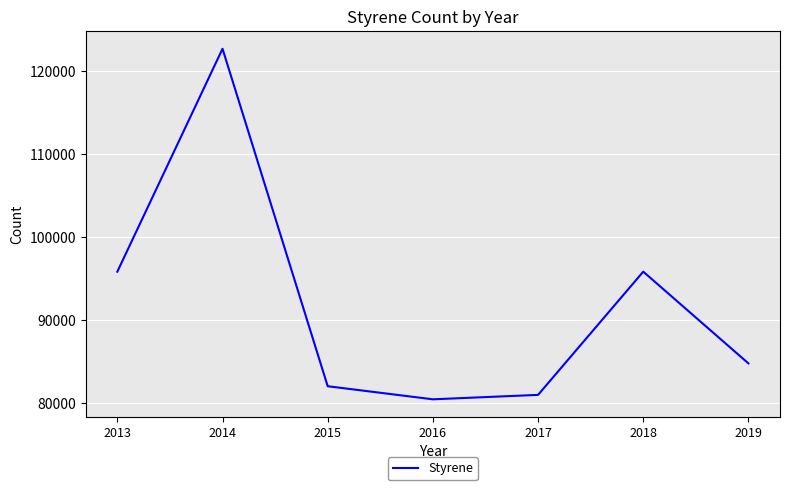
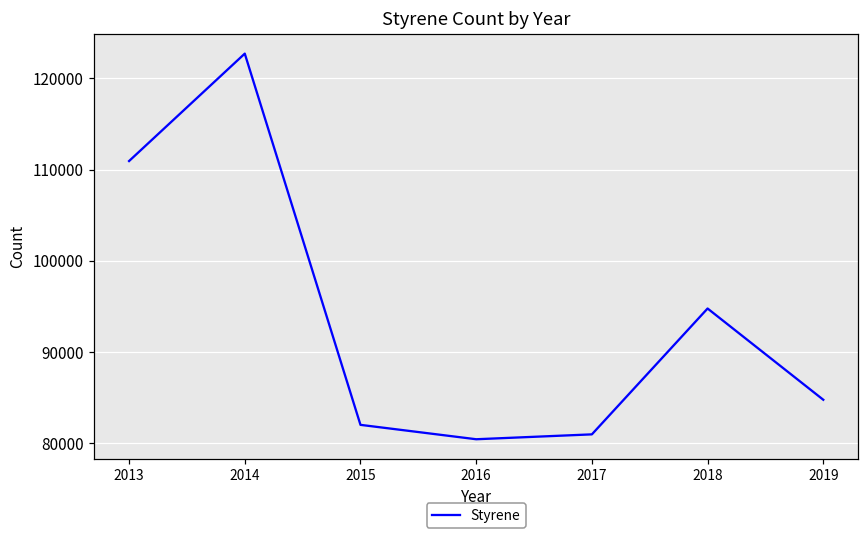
2013: 96000 -> 111000
2018: 96000 -> 95000
